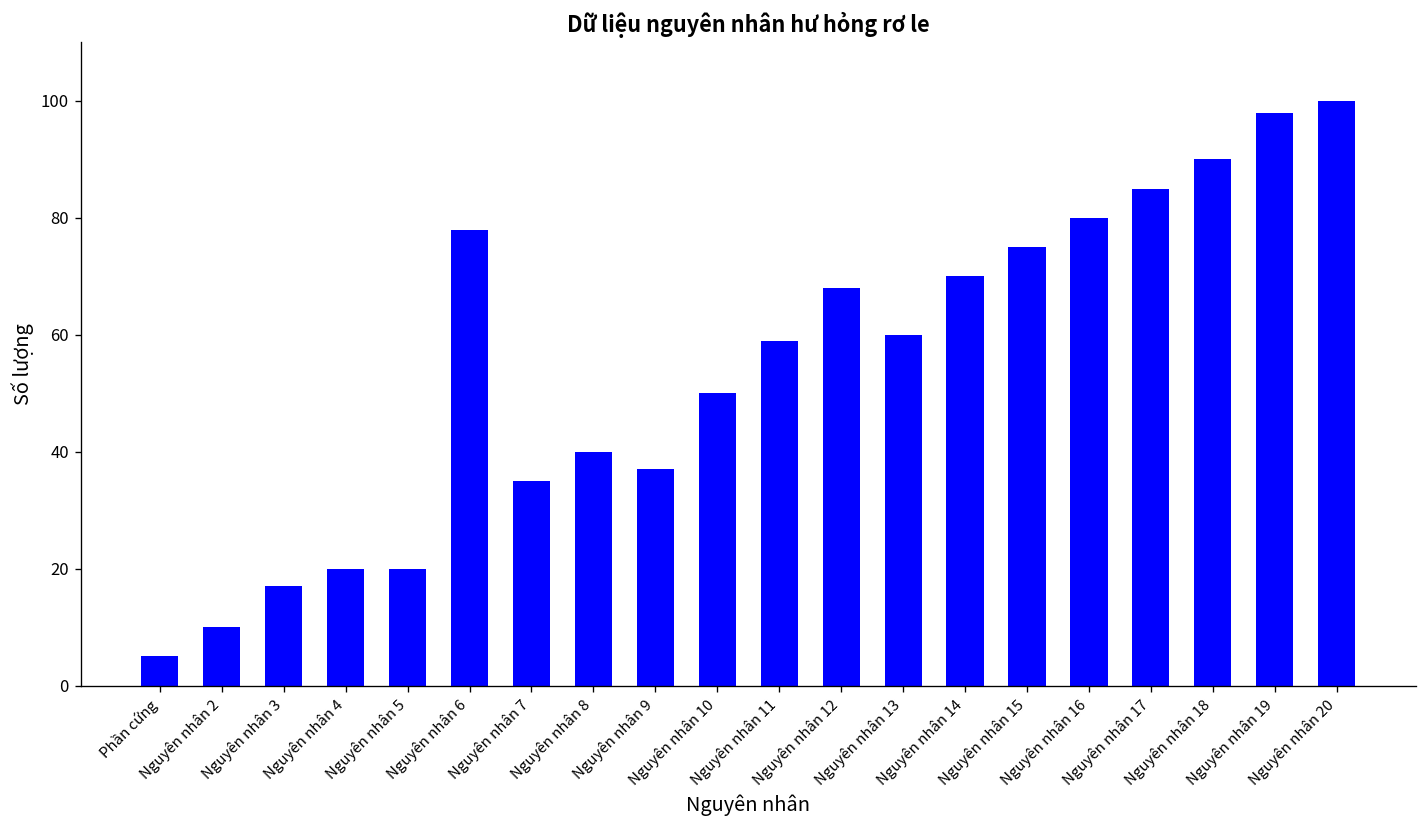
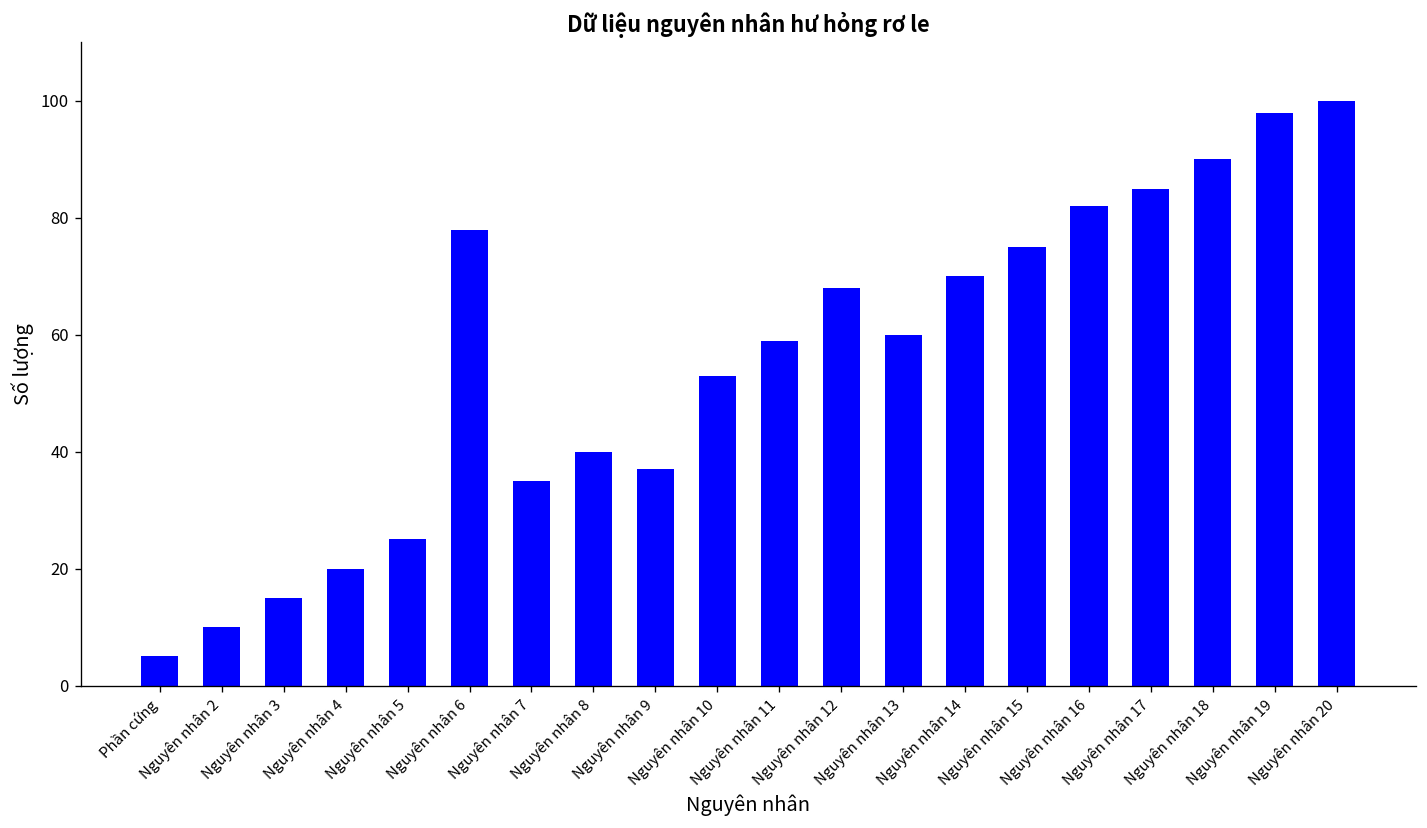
Nguyên nhân 3: 17 -> 15
Nguyên nhân 5: 20 -> 25
Nguyên nhân 10: 50 -> 53
Nguyên nhân 16: 80 -> 82
